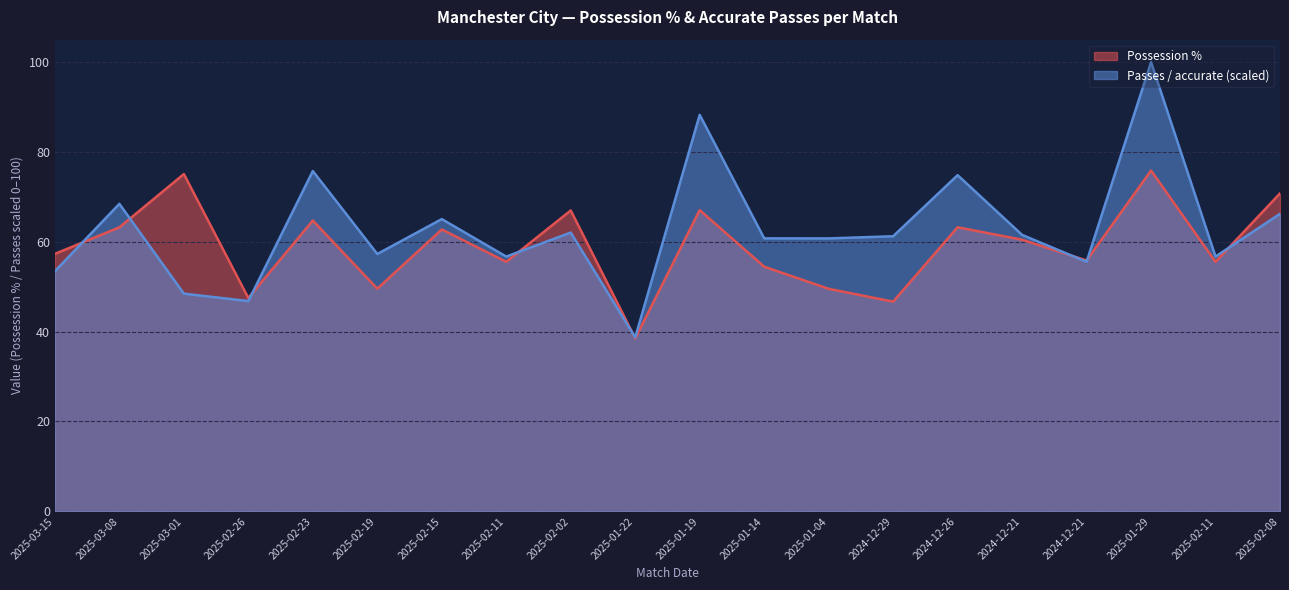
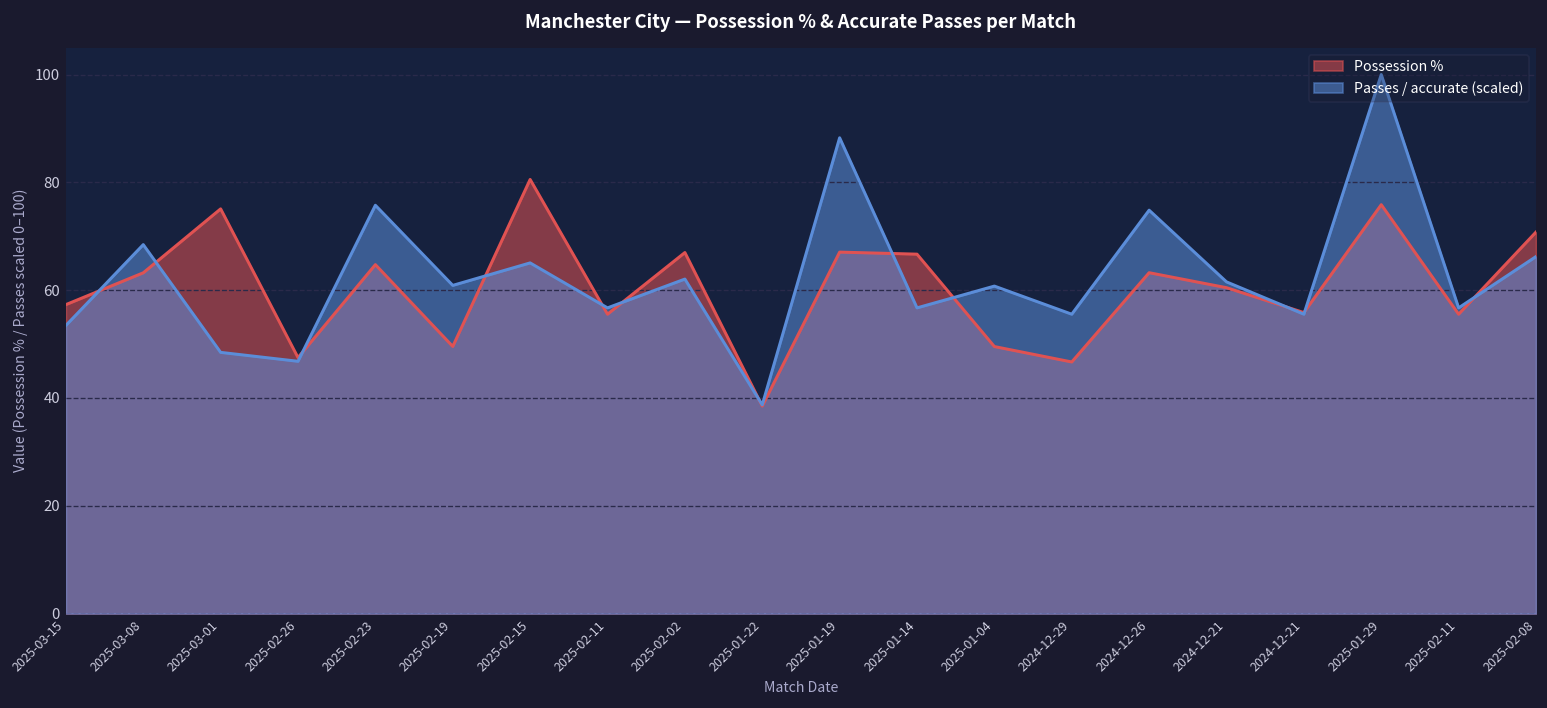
Passes / accurate (scaled), 2025-02-19: 57 -> 61
Possession %, 2025-02-15: 63 -> 81
Possession %, 2025-01-14: 54 -> 67
Passes / accurate (scaled), 2025-01-14: 61 -> 57
Passes / accurate (scaled), 2024-12-29: 61 -> 56
